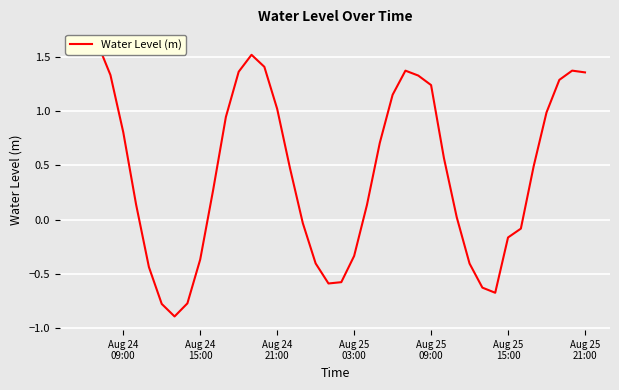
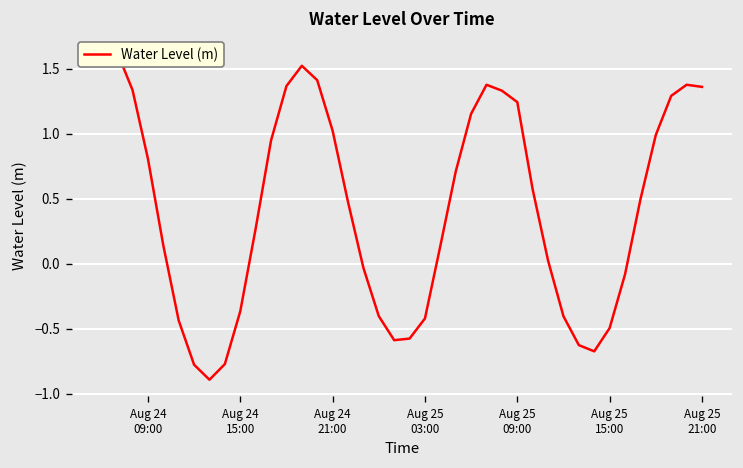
Aug 25 03:00: -0.34 -> -0.42
Aug 25 15:00: -0.16 -> -0.50
